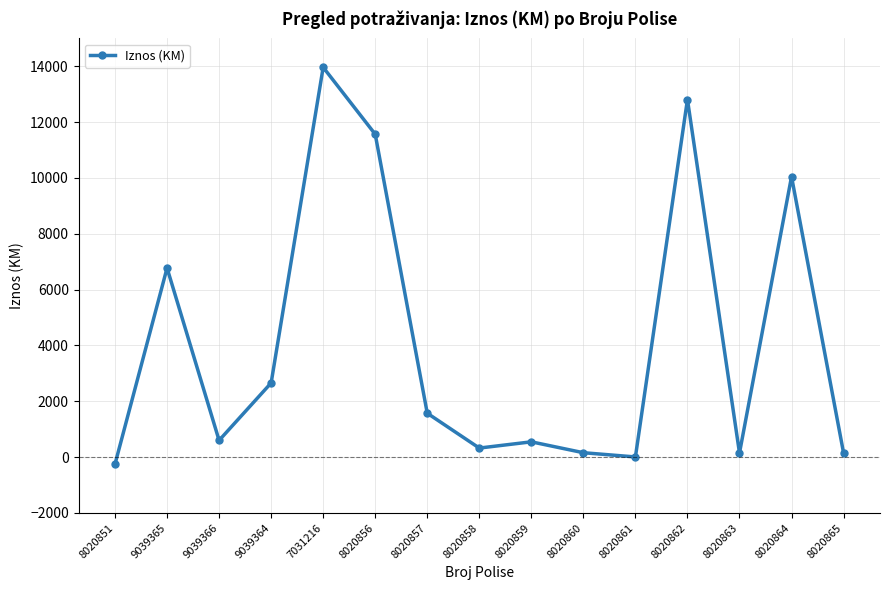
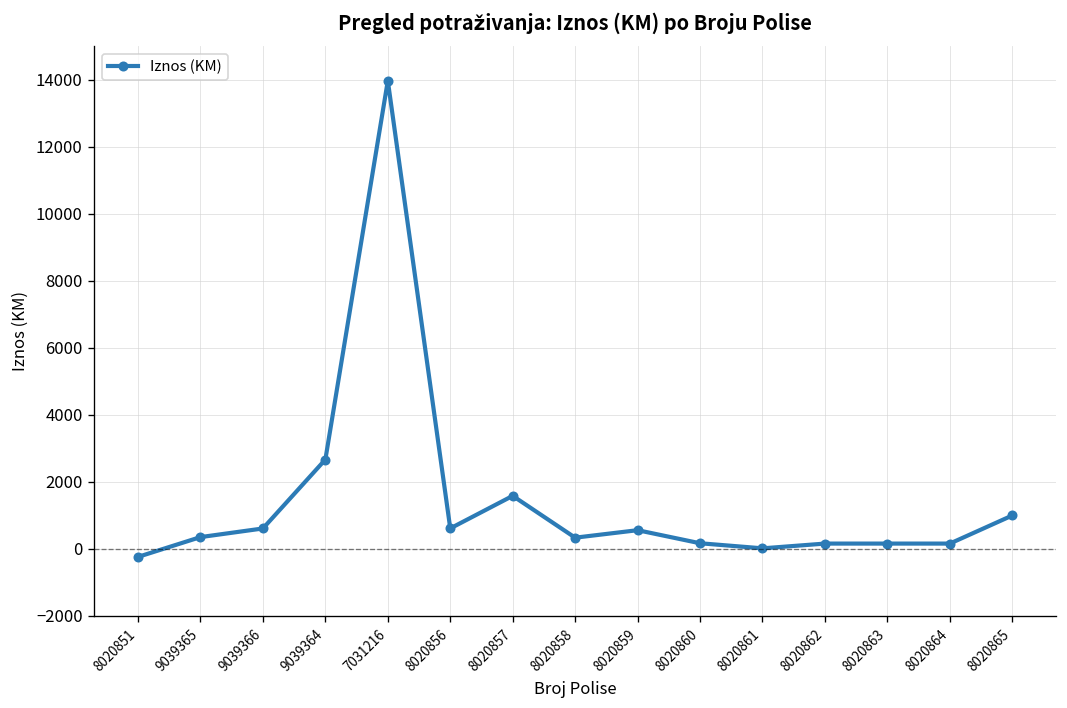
9039365: 6800 -> 300
8020856: 11600 -> 600
8020862: 12800 -> 100
8020864: 10000 -> 100
8020865: 100 -> 1000
